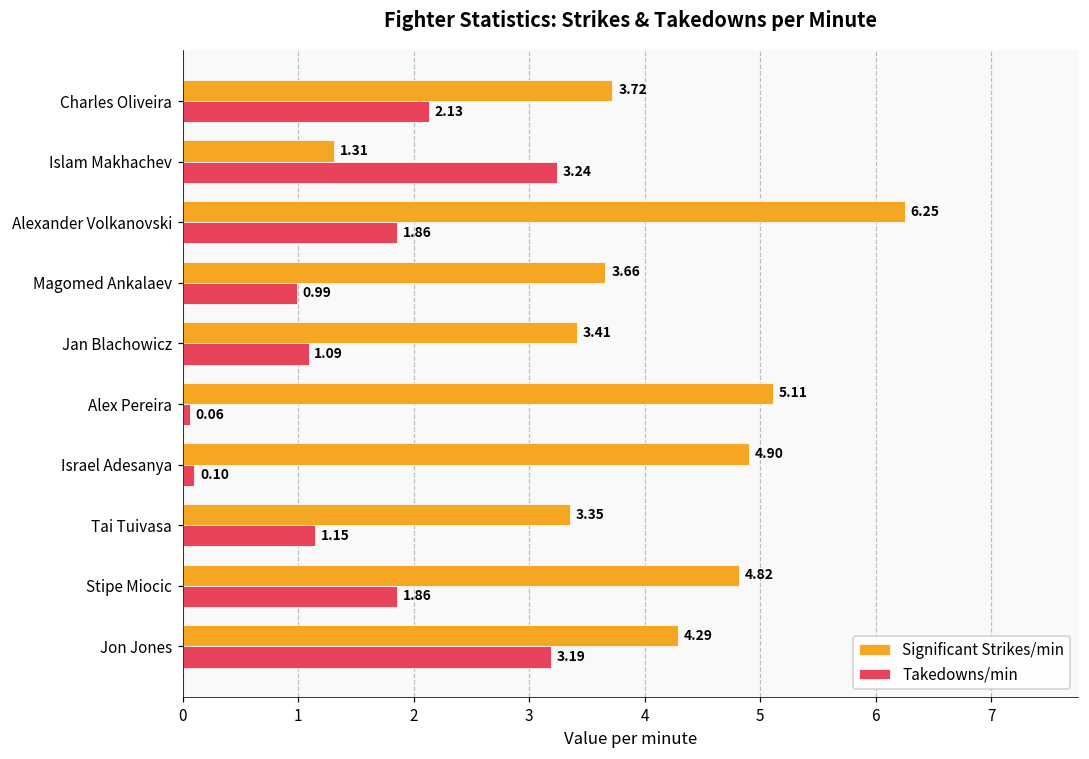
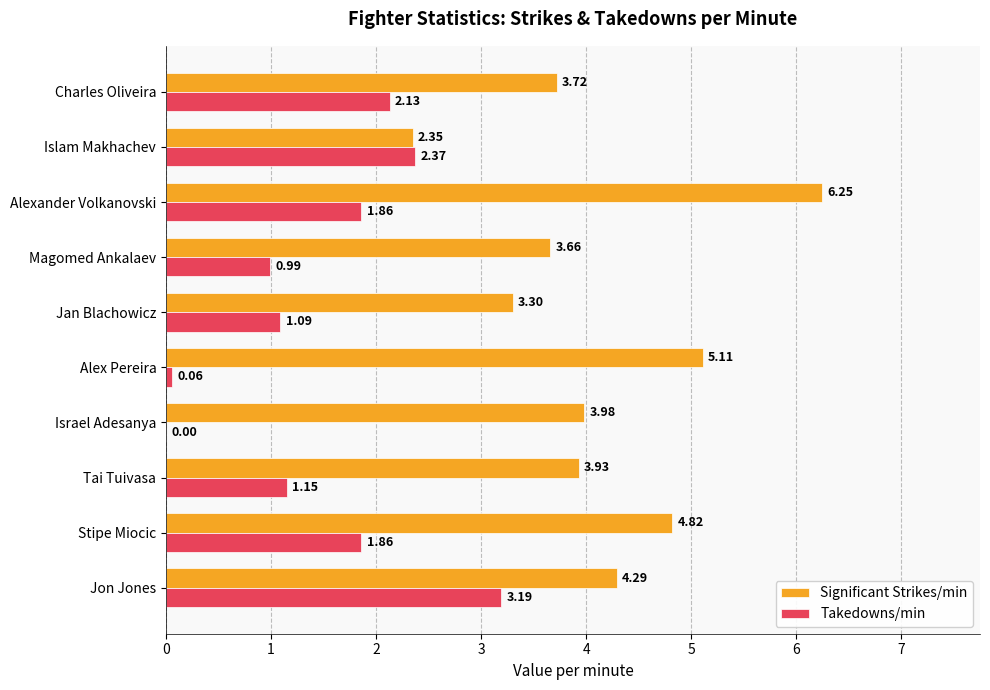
Significant Strikes/min, Islam Makhachev: 1.31 -> 2.35
Takedowns/min, Islam Makhachev: 3.24 -> 2.37
Significant Strikes/min, Jan Blachowicz: 3.41 -> 3.30
Significant Strikes/min, Israel Adesanya: 4.90 -> 3.98
Takedowns/min, Israel Adesanya: 0.10 -> 0.00
Significant Strikes/min, Tai Tuivasa: 3.35 -> 3.93
